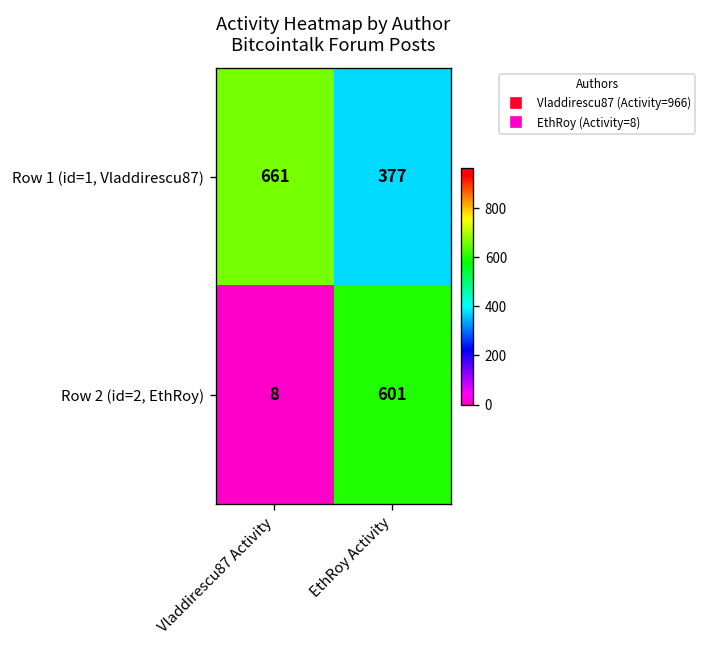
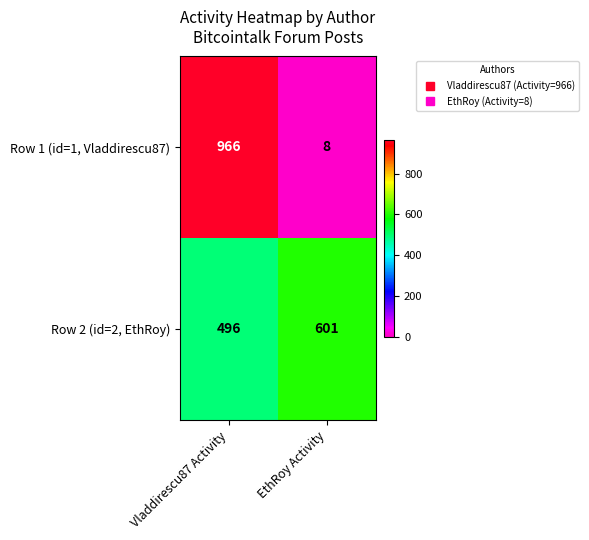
Row 1 (id=1, Vladdirescu87), Vladdirescu87 Activity: 661 -> 966
Row 1 (id=1, Vladdirescu87), EthRoy Activity: 377 -> 8
Row 2 (id=2, EthRoy), Vladdirescu87 Activity: 8 -> 496
